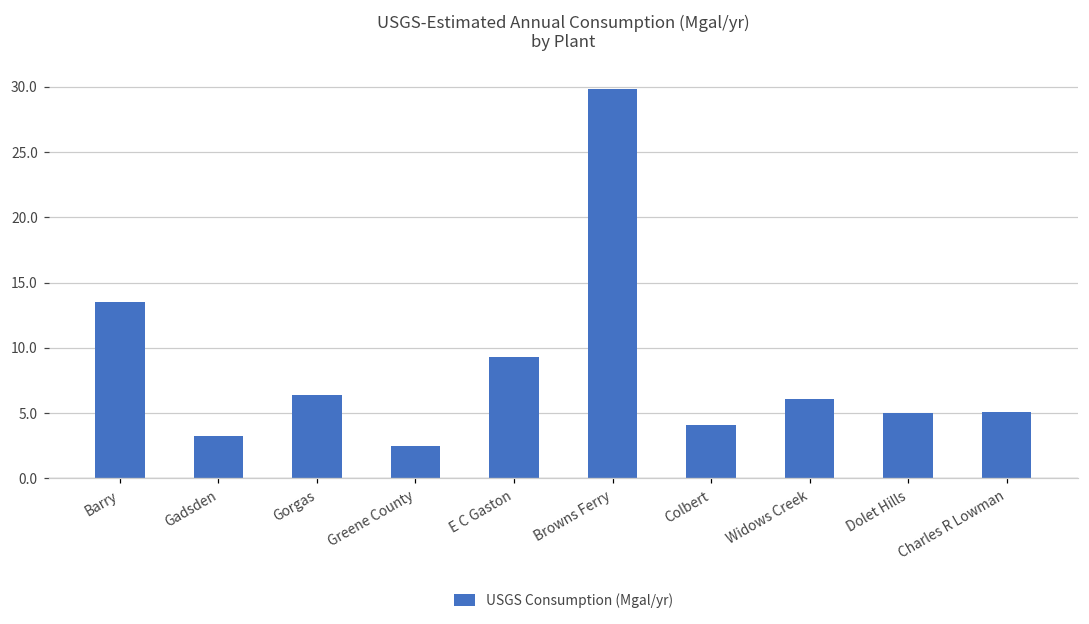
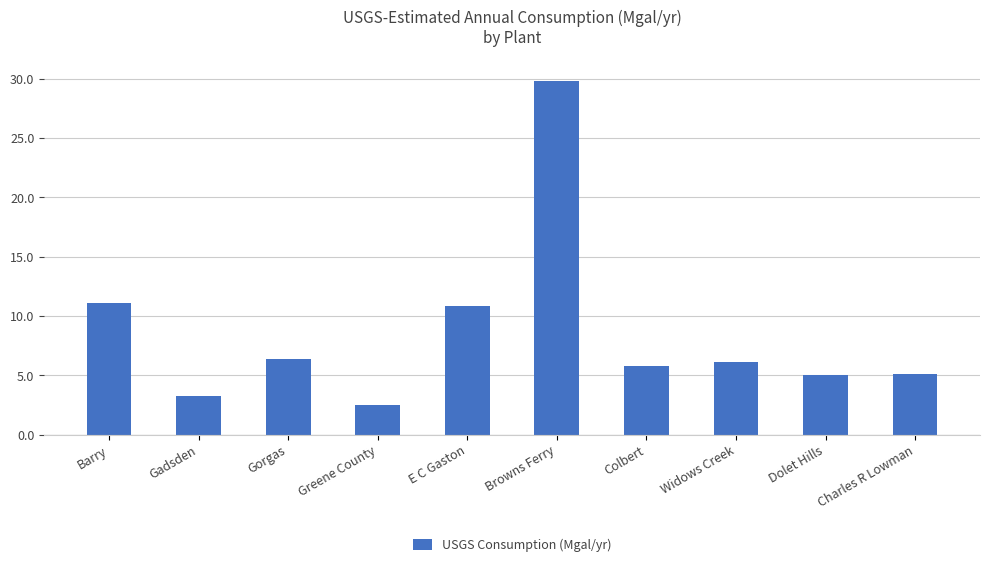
Barry: 13.5 -> 11.1
E C Gaston: 9.3 -> 10.8
Colbert: 4.1 -> 5.8
